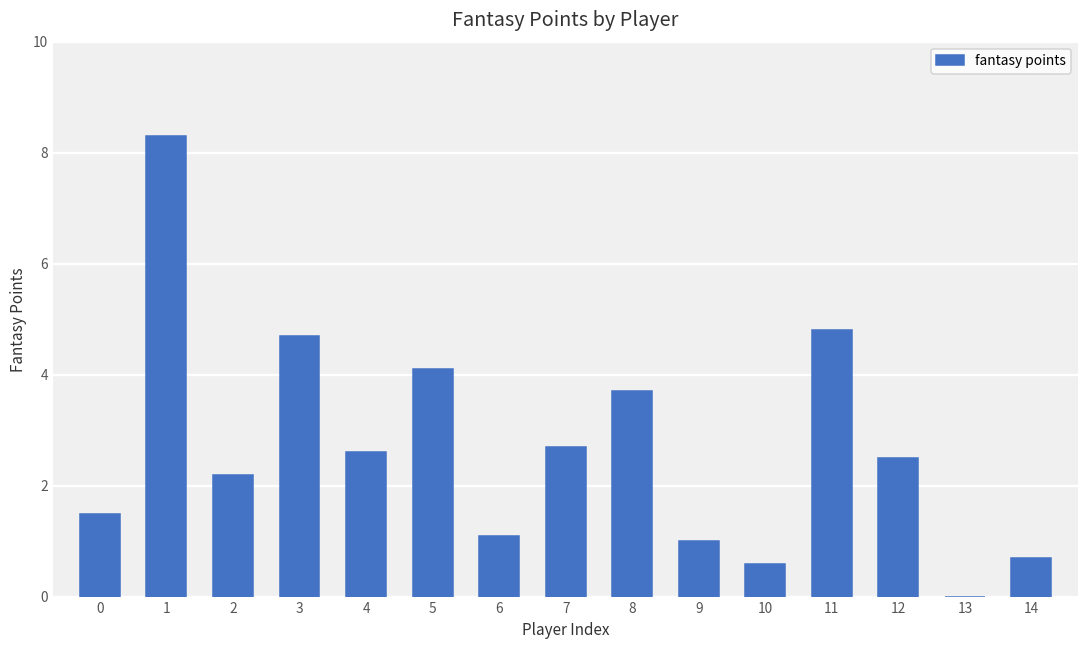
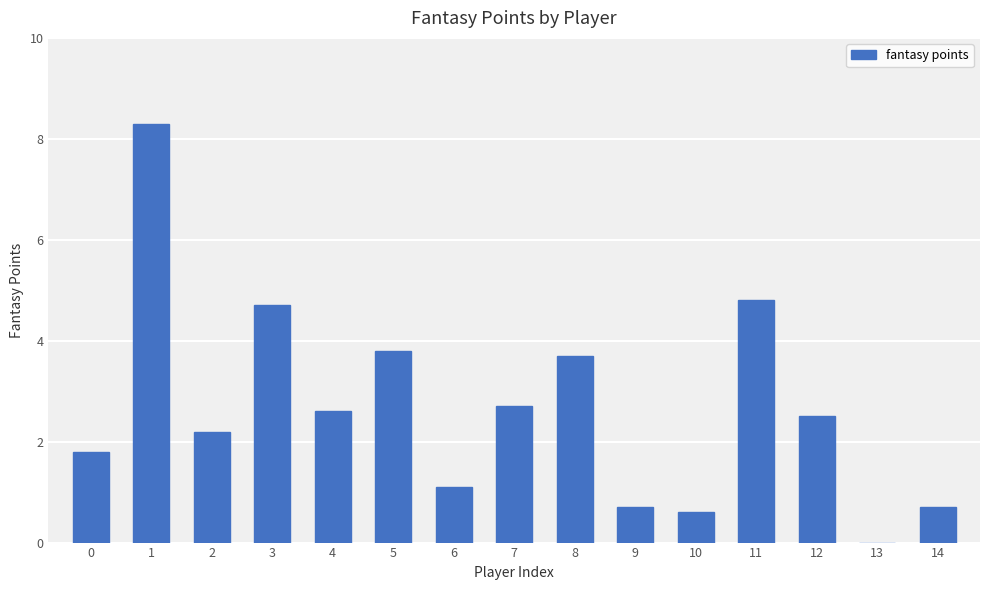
0: 1.5 -> 1.8
5: 4.1 -> 3.8
9: 1.0 -> 0.7
